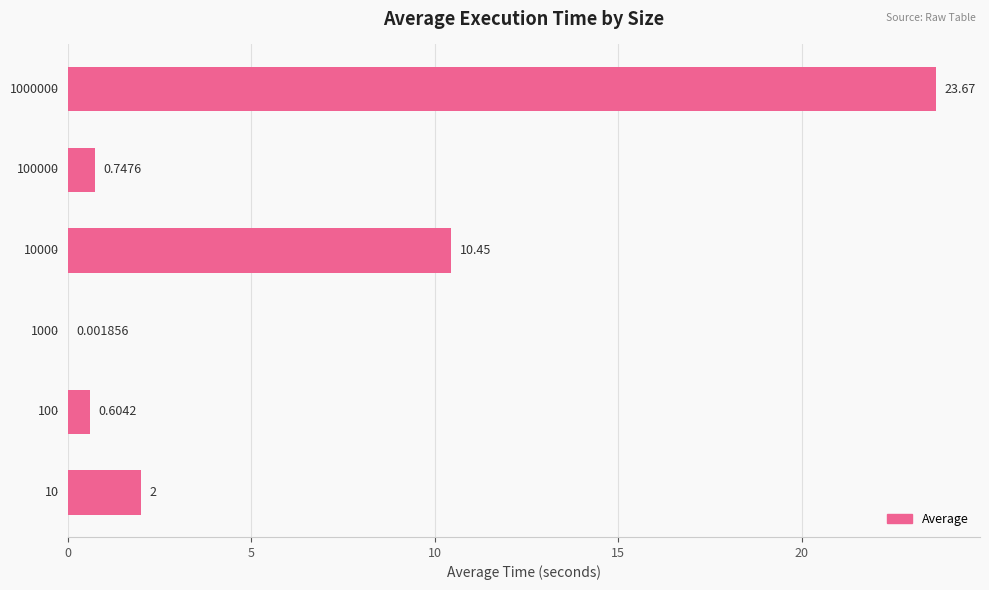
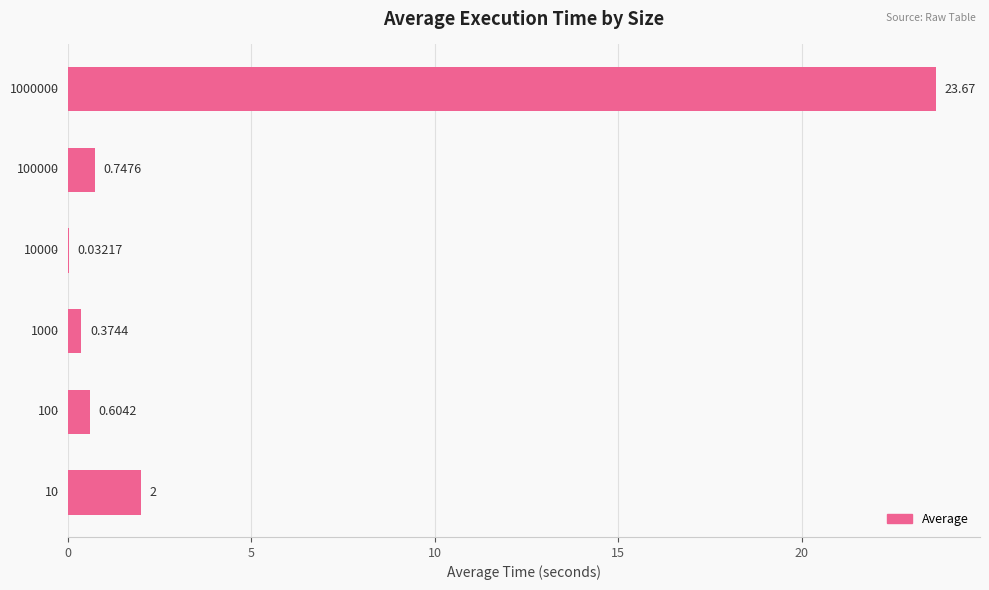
10000: 10.45 -> 0.03217
1000: 0.001856 -> 0.3744
